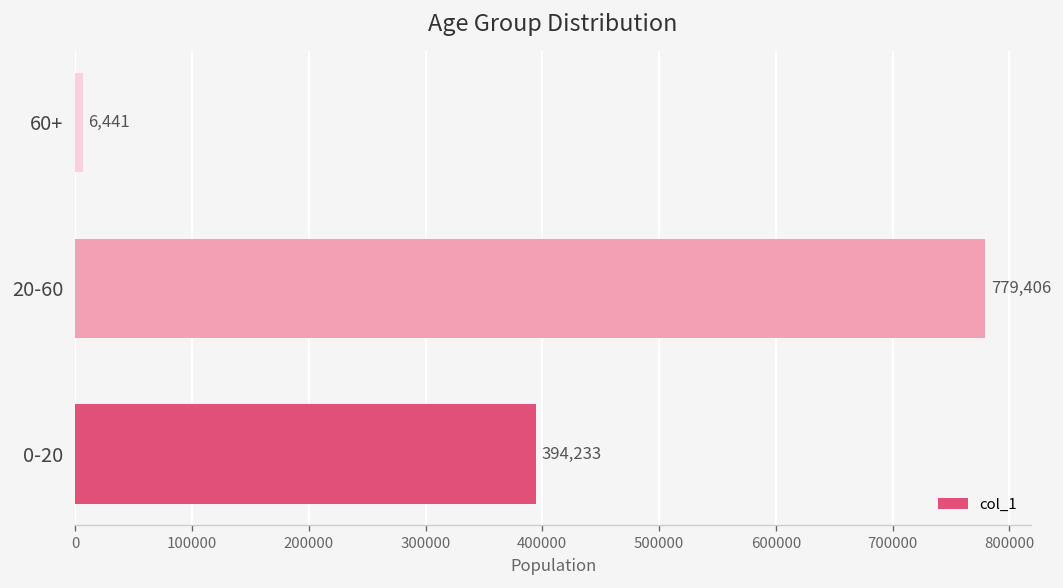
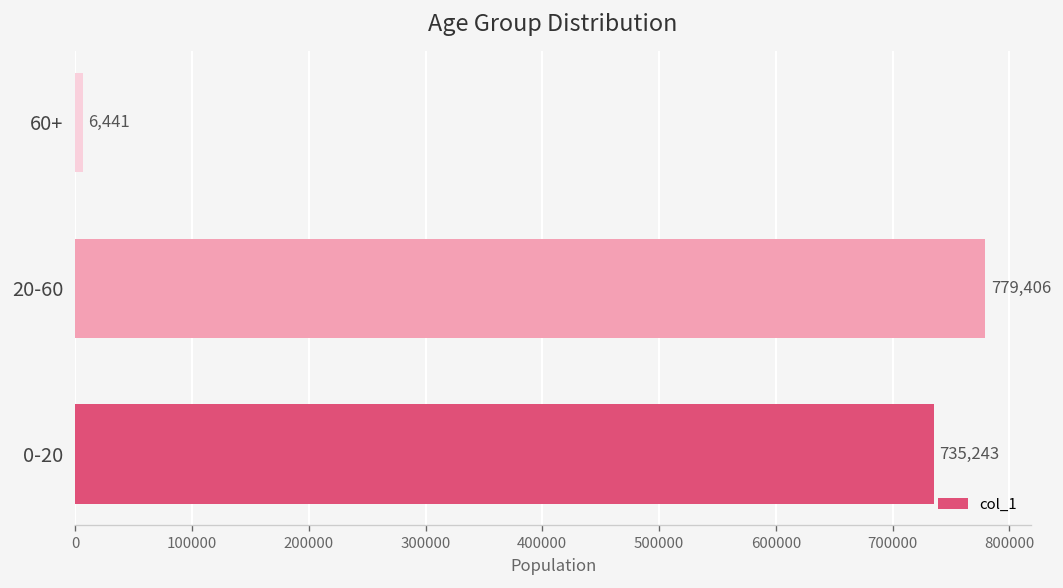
0-20: 394,233 -> 735,243
